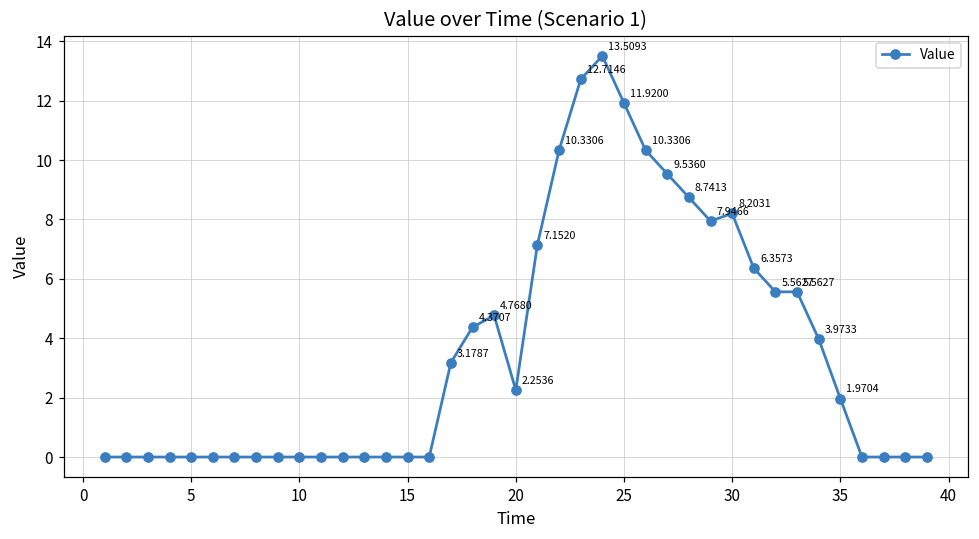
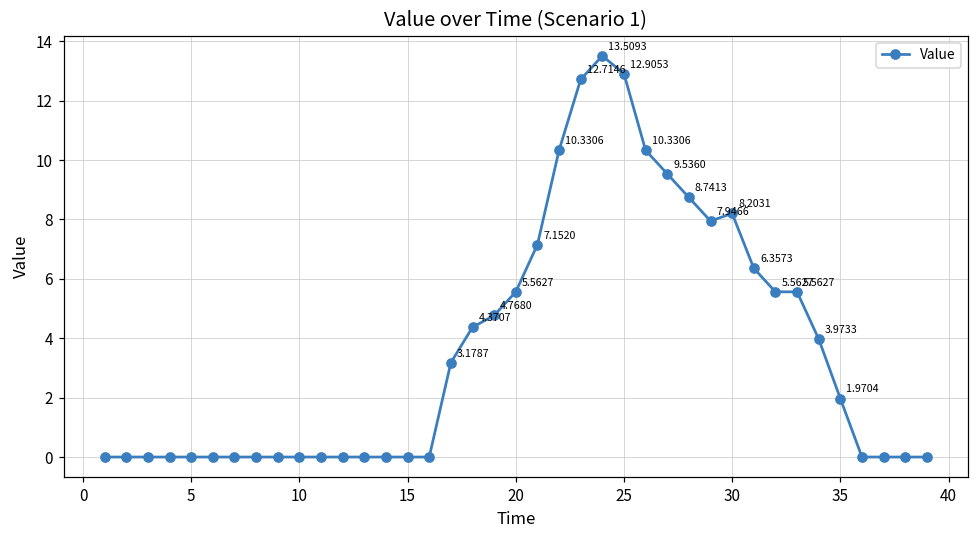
20: 2.2536 -> 5.5627
25: 11.9200 -> 12.9053
